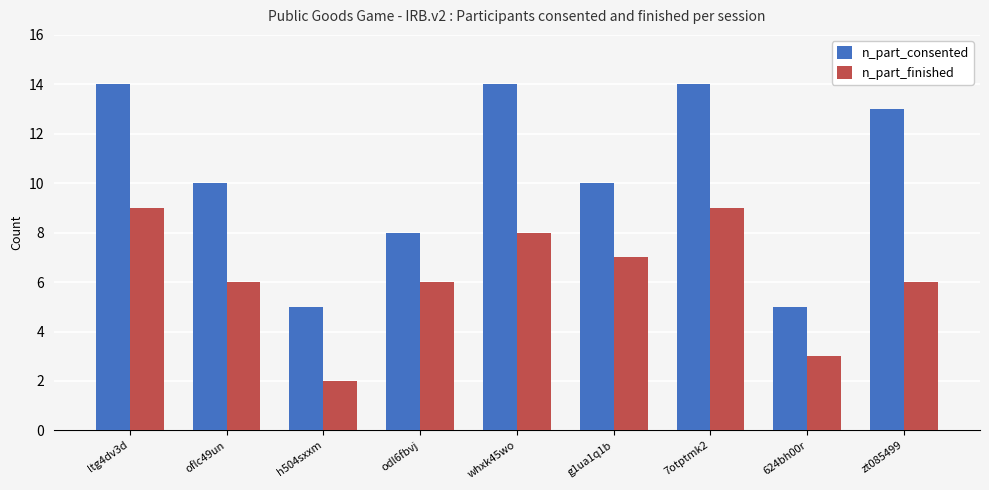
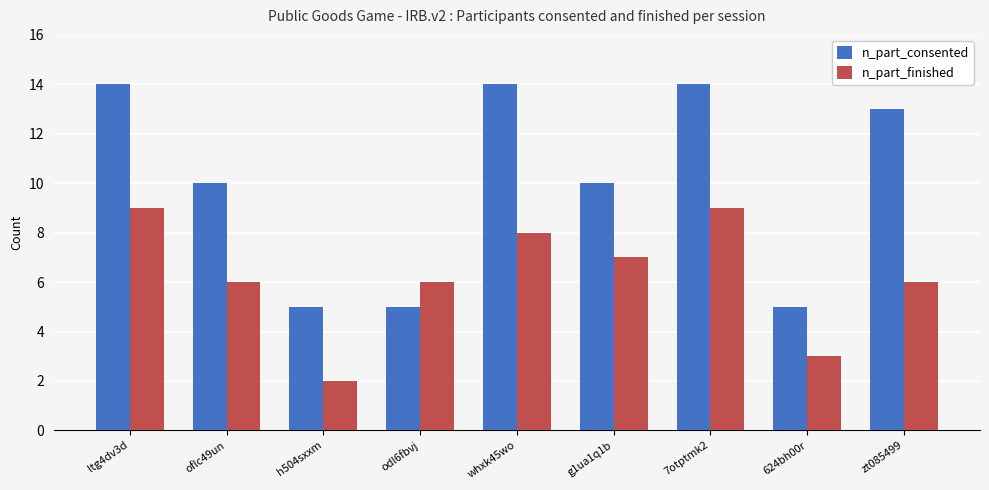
n_part_consented, odl6fbvj: 8 -> 5
